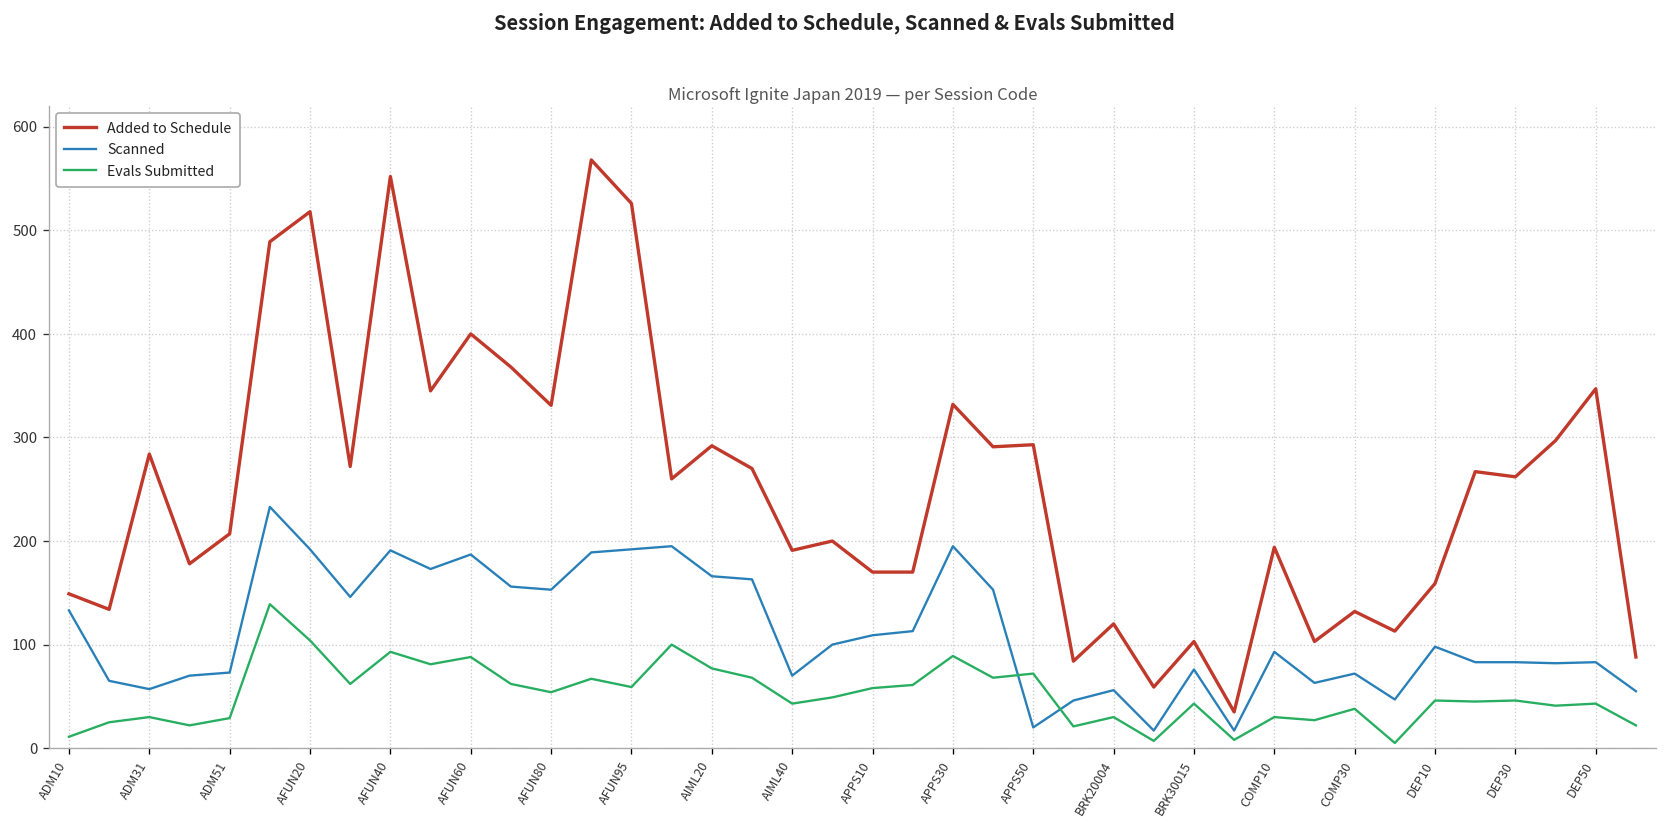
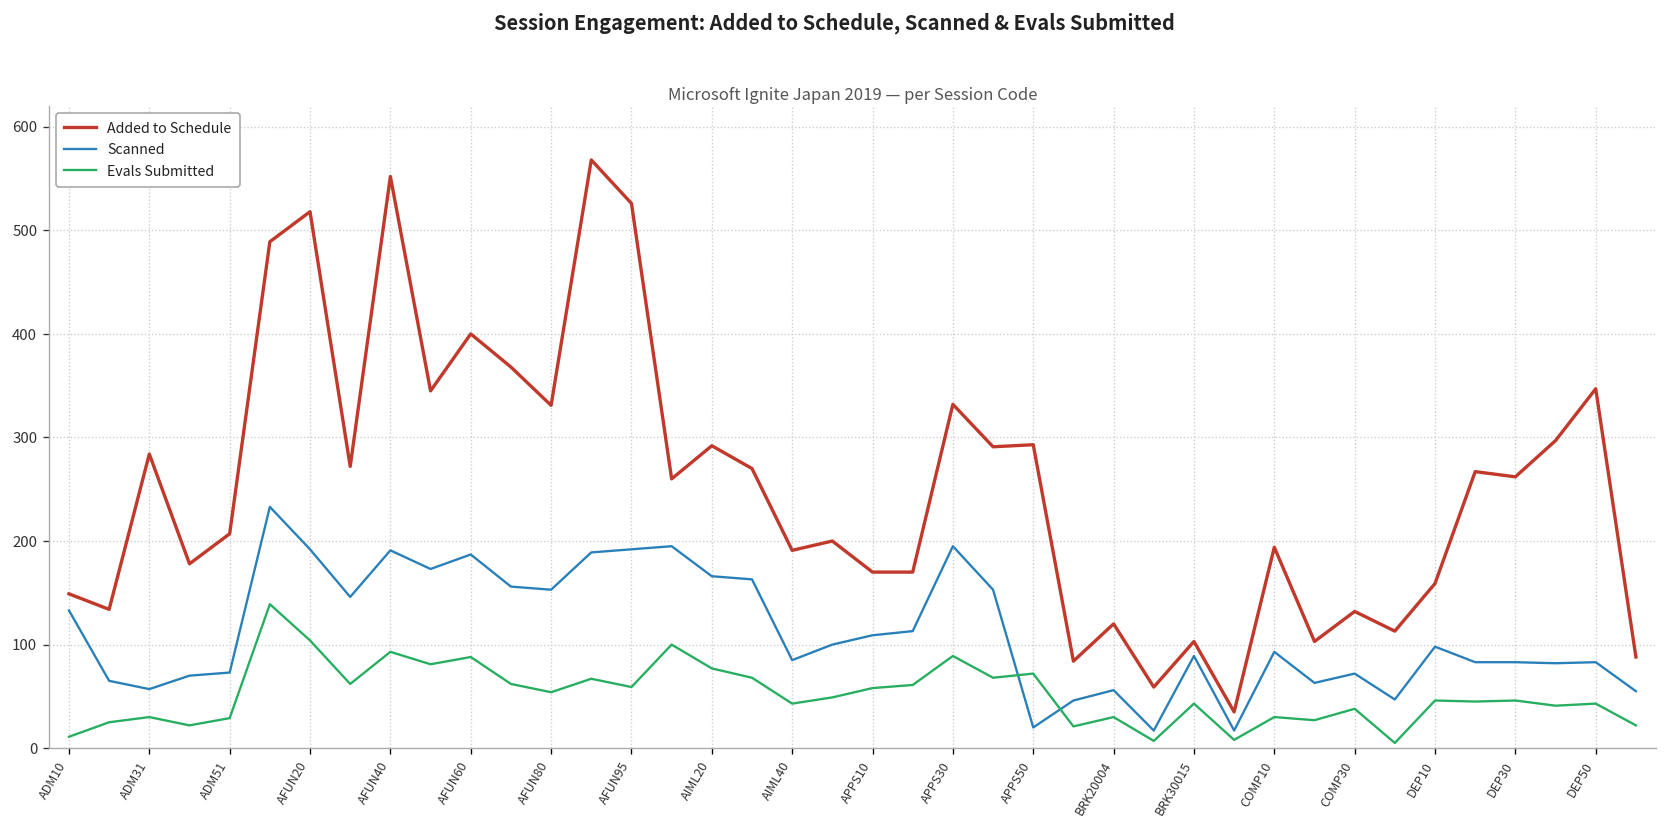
Scanned, AIML40: 70 -> 90
Scanned, BRK30015: 80 -> 90
